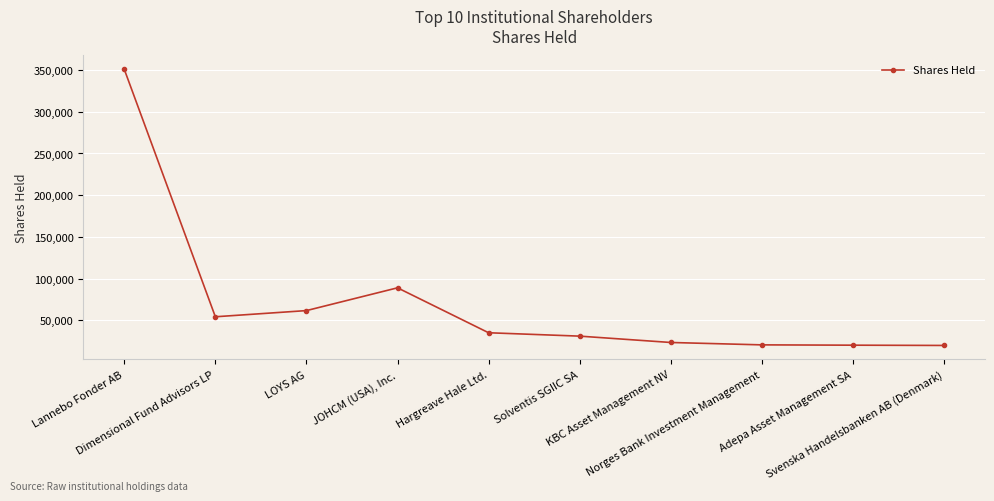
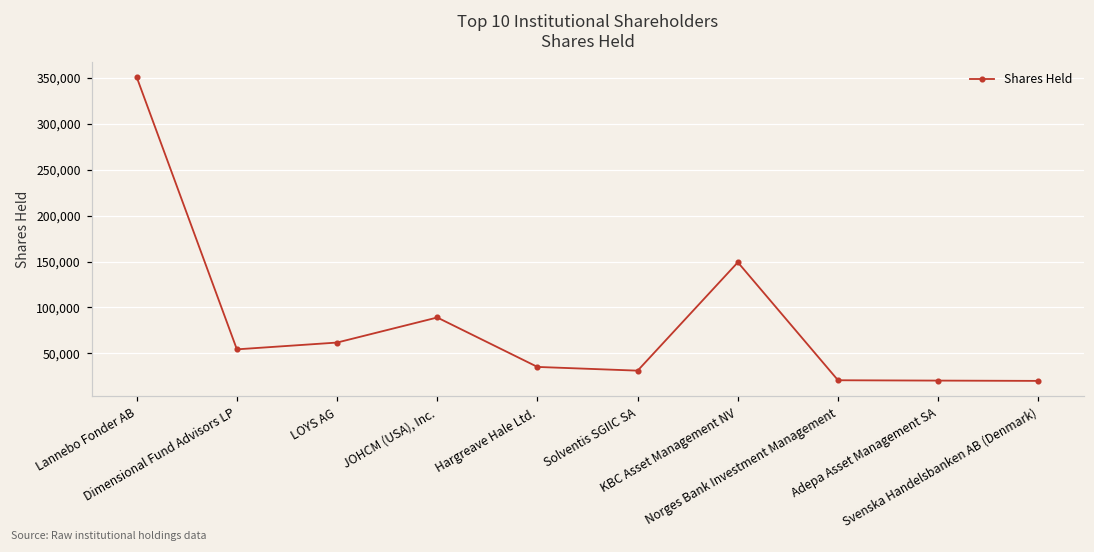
KBC Asset Management NV: 20,000 -> 150,000
